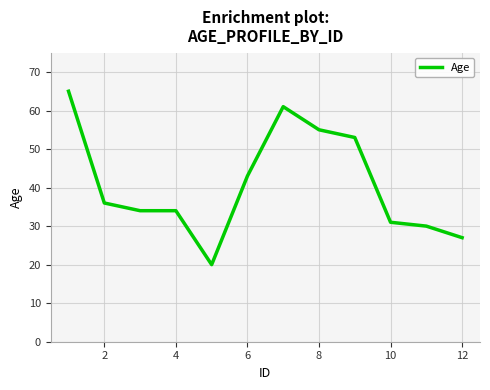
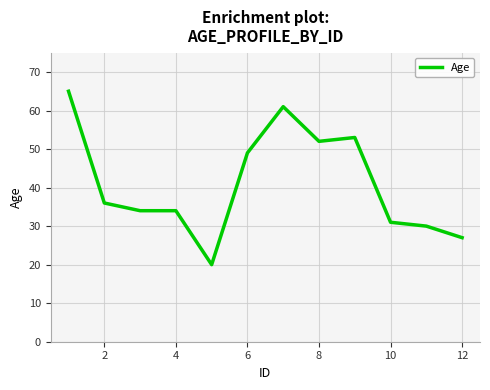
6: 43 -> 49
8: 55 -> 52
